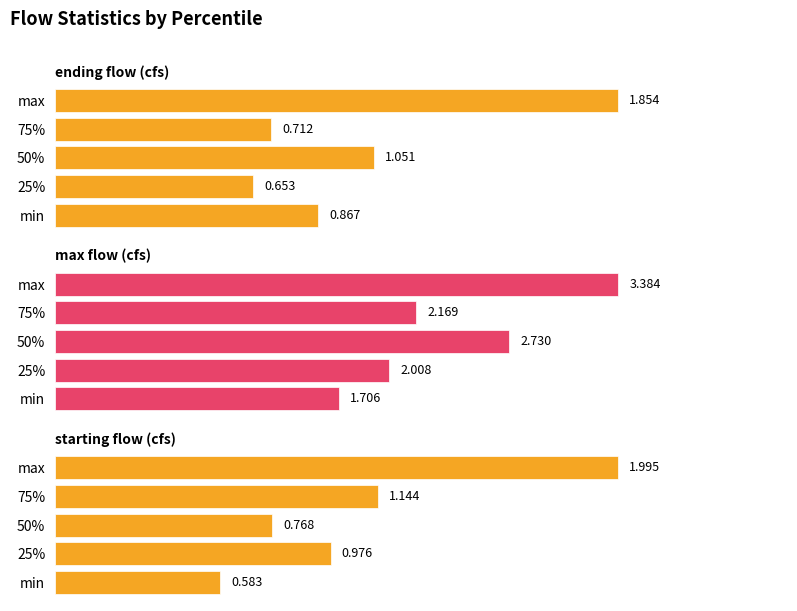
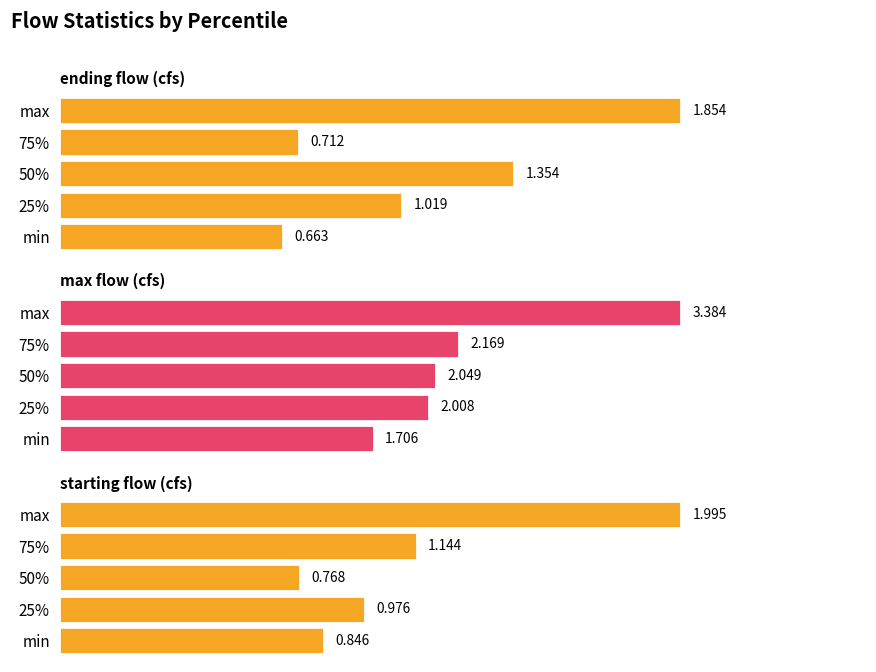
ending flow (cfs), 50%: 1.051 -> 1.354
ending flow (cfs), 25%: 0.653 -> 1.019
ending flow (cfs), min: 0.867 -> 0.663
max flow (cfs), 50%: 2.730 -> 2.049
starting flow (cfs), min: 0.583 -> 0.846
